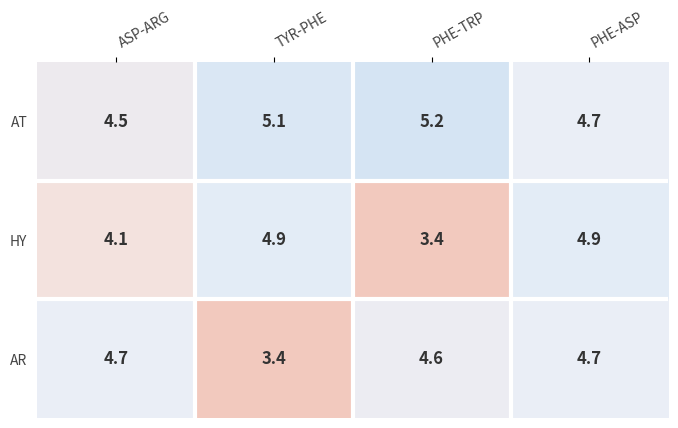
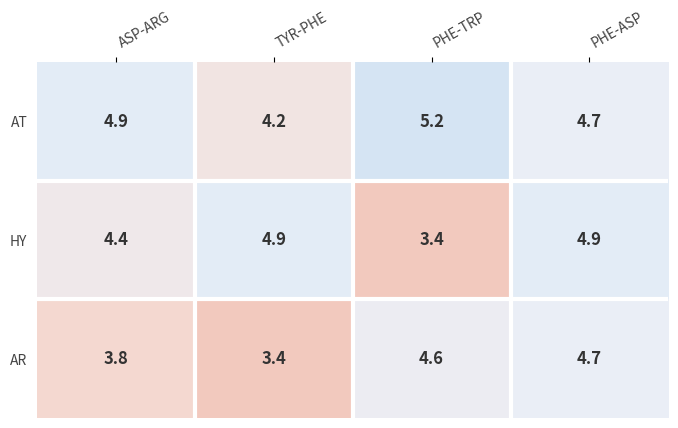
AT, ASP-ARG: 4.5 -> 4.9
AT, TYR-PHE: 5.1 -> 4.2
HY, ASP-ARG: 4.1 -> 4.4
AR, ASP-ARG: 4.7 -> 3.8
